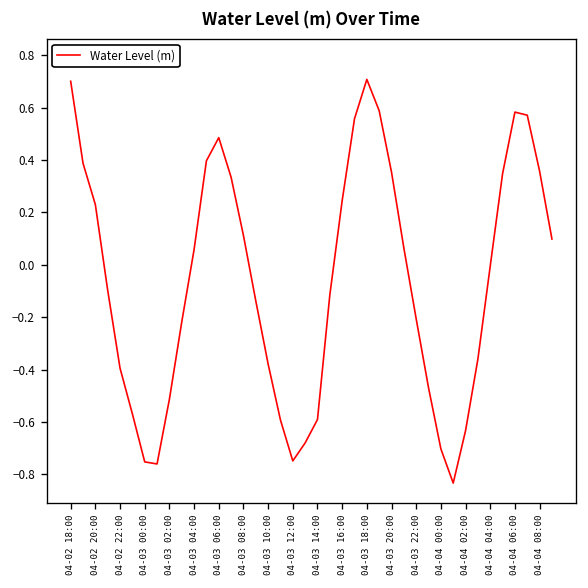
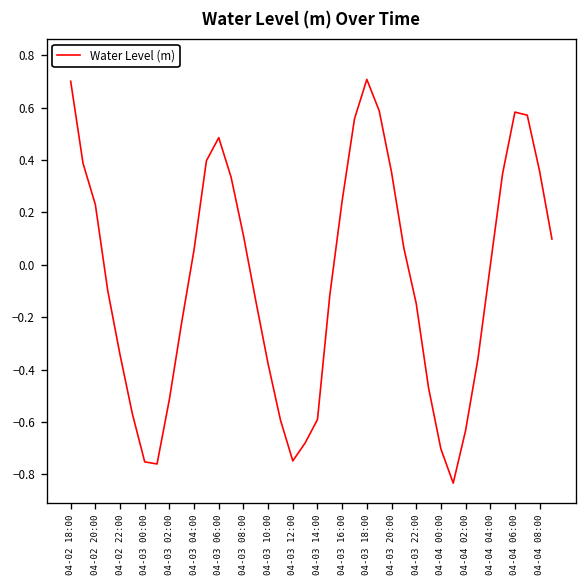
04-02 22:00: -0.39 -> -0.34
04-03 22:00: -0.21 -> -0.15
